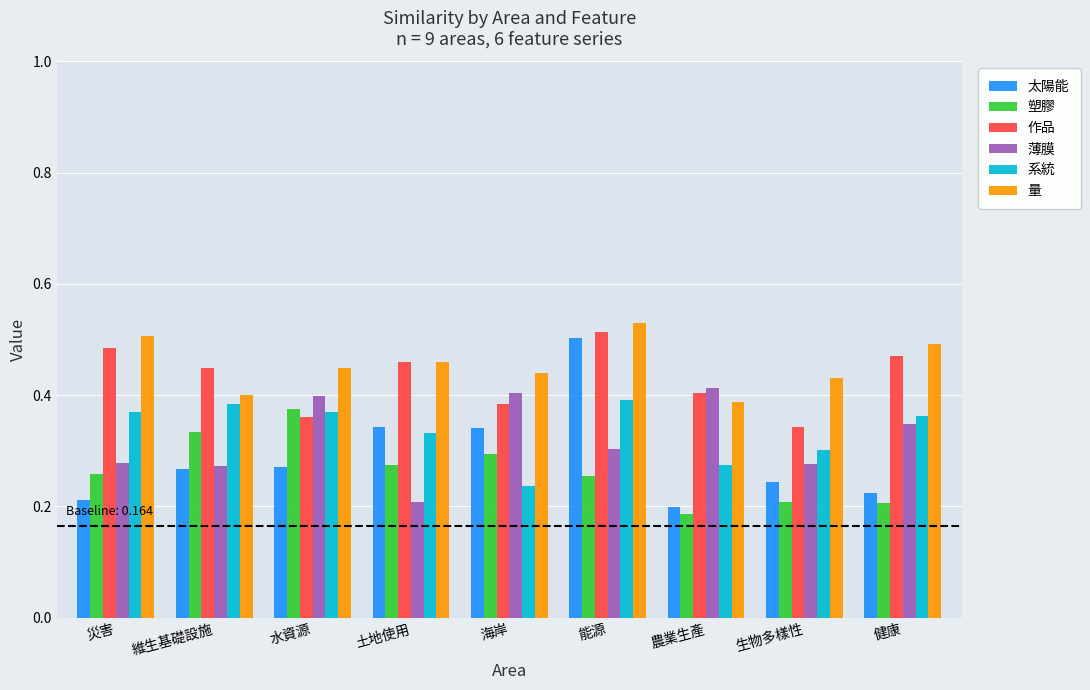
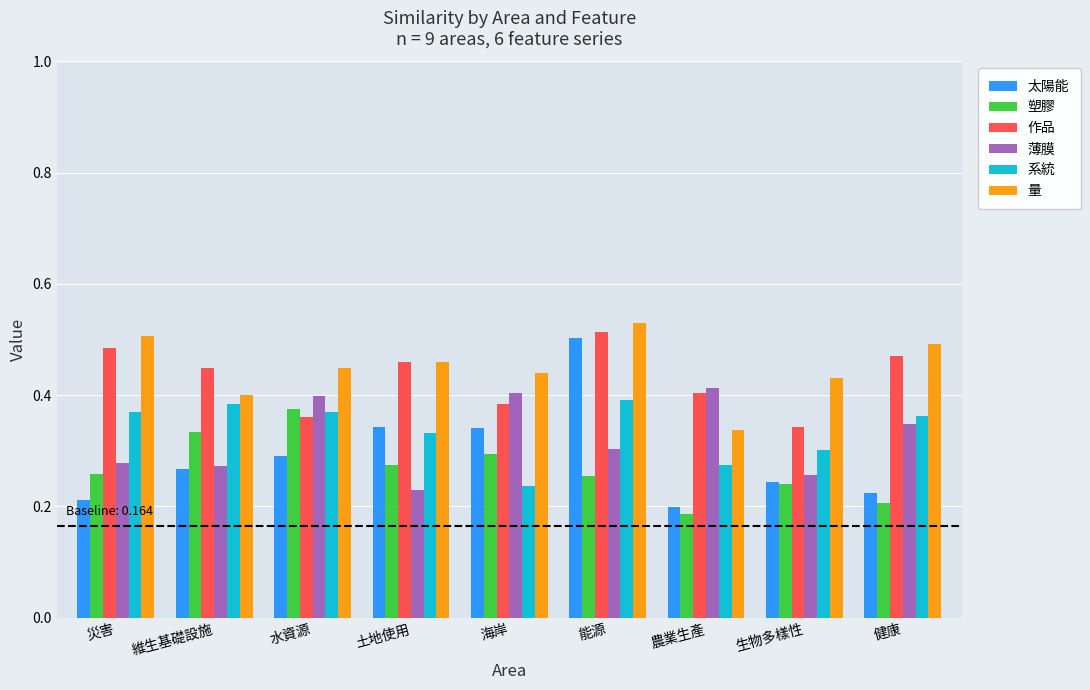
太陽能, 水資源: 0.27 -> 0.29
薄膜, 土地使用: 0.21 -> 0.23
量, 農業生產: 0.39 -> 0.34
塑膠, 生物多樣性: 0.21 -> 0.24
薄膜, 生物多樣性: 0.28 -> 0.26
